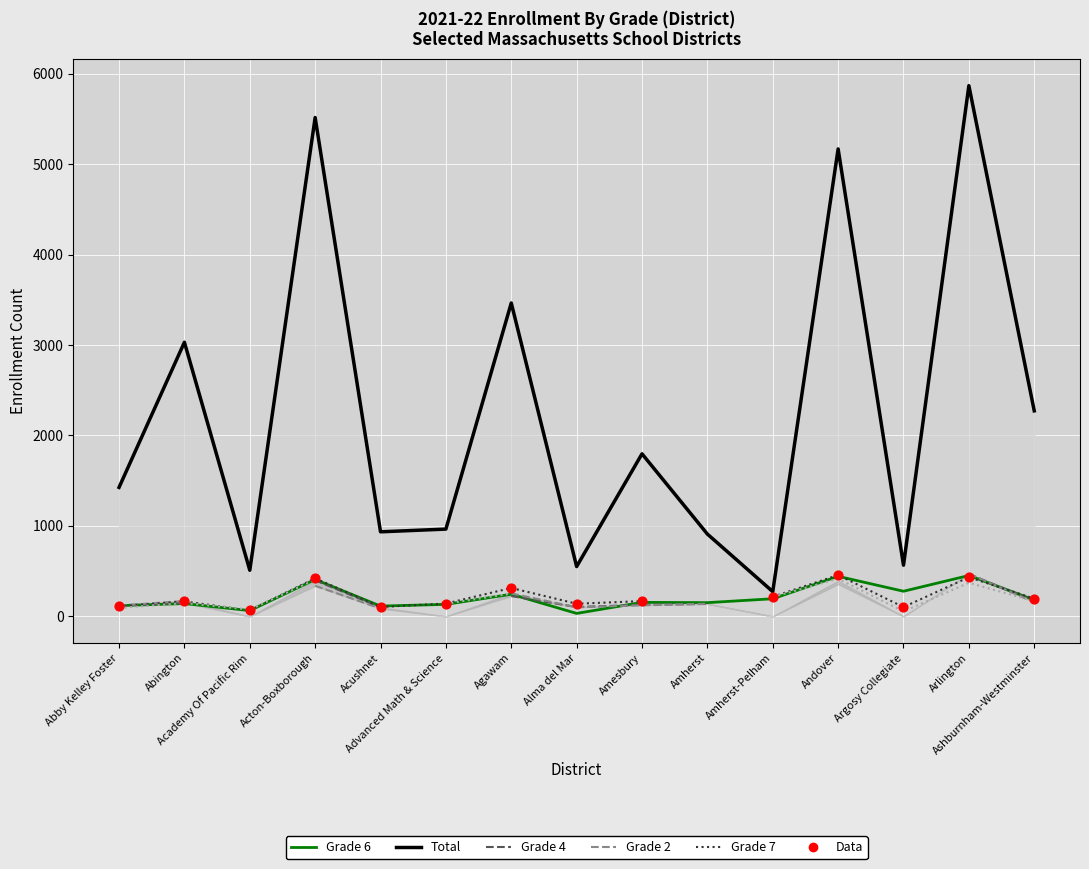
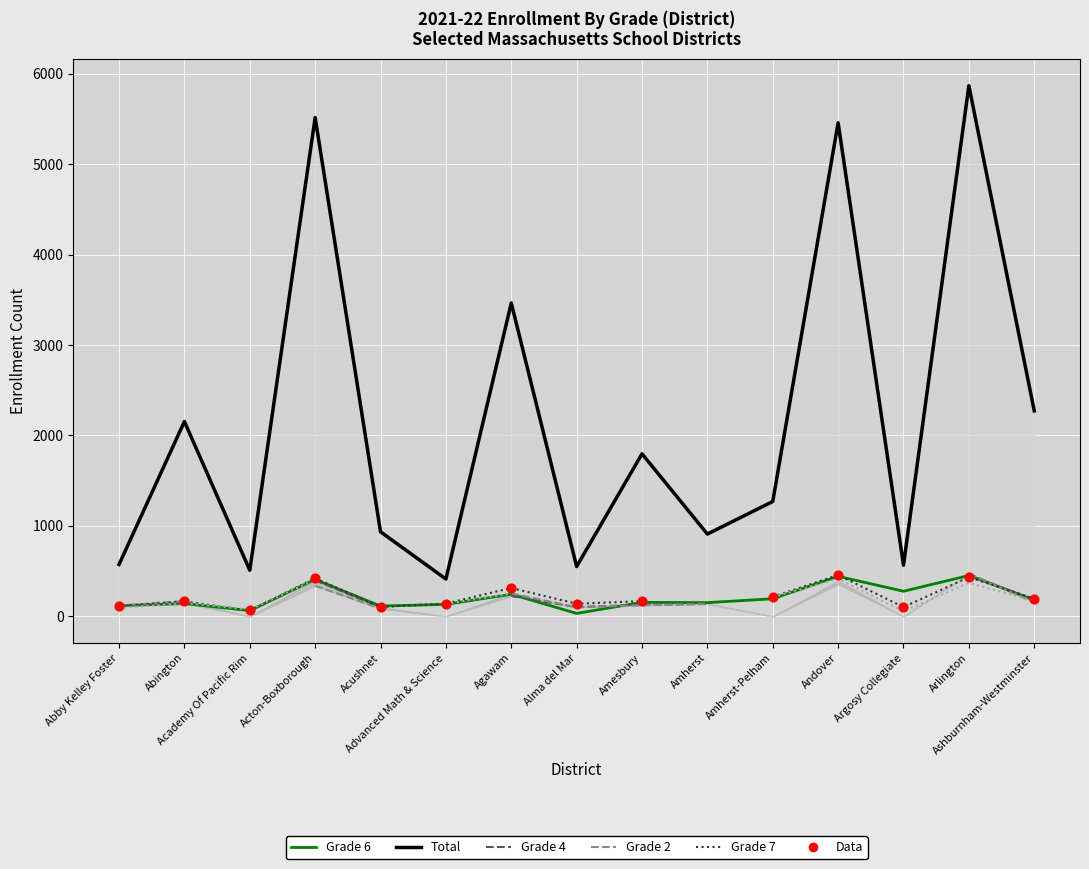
Total, Abby Kelley Foster: 1400 -> 600
Total, Abington: 3000 -> 2200
Total, Advanced Math & Science: 1000 -> 400
Total, Amherst-Pelham: 300 -> 1300
Total, Andover: 5200 -> 5500
